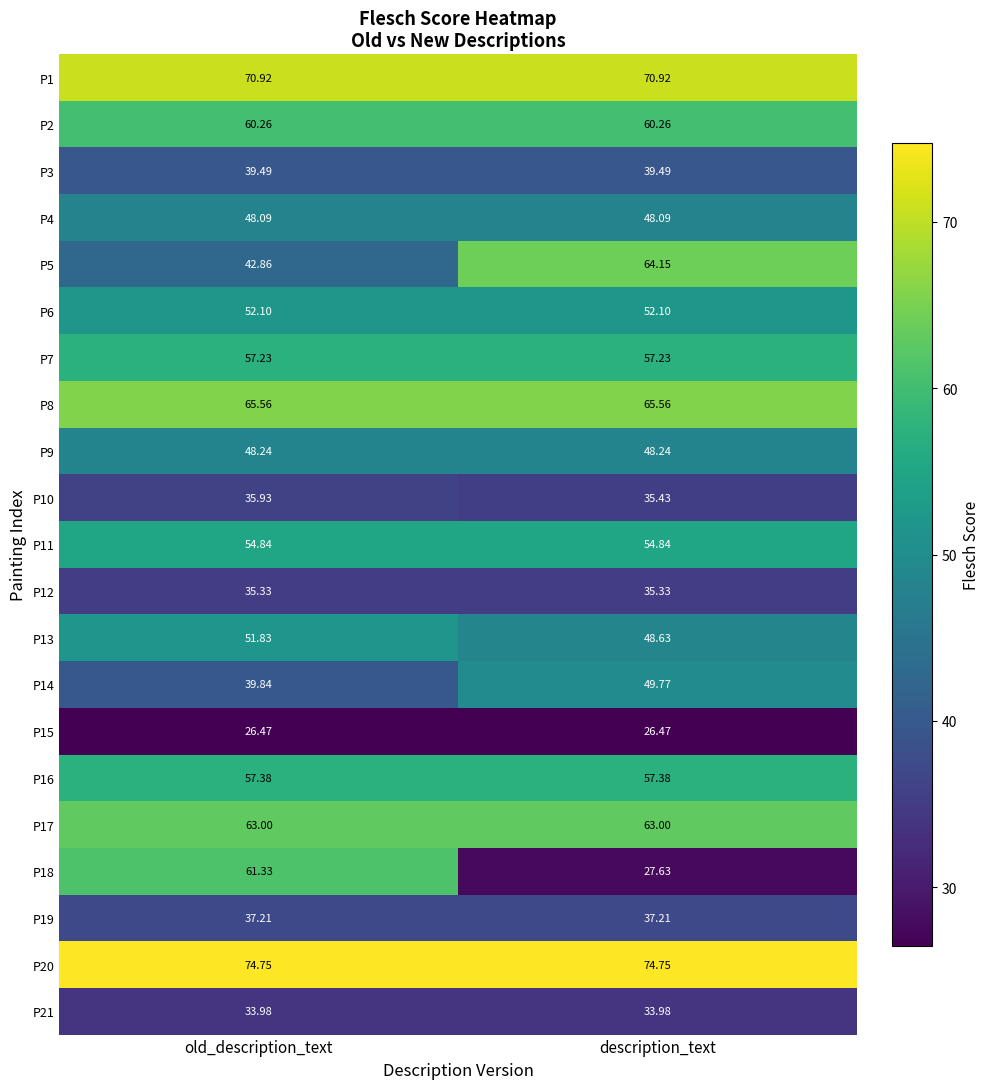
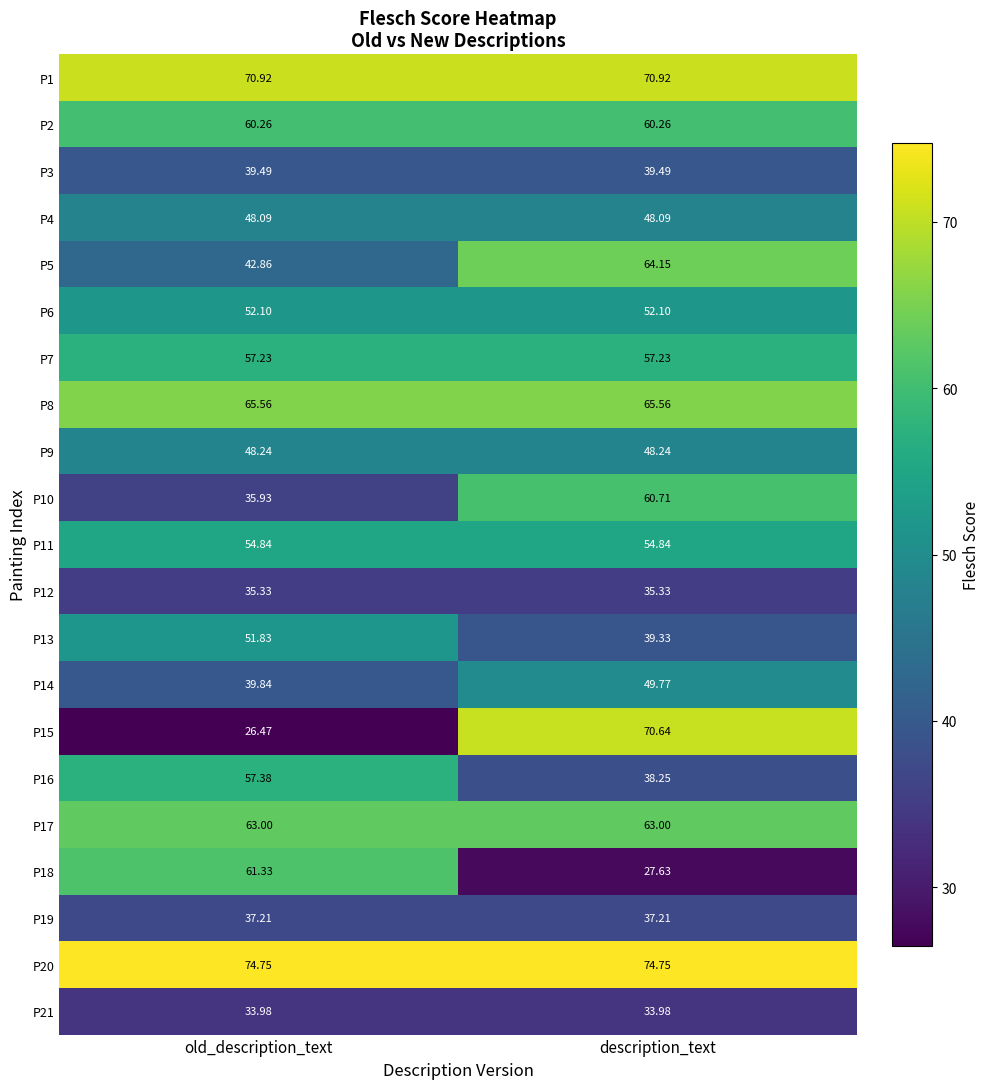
P10, description_text: 35.43 -> 60.71
P13, description_text: 48.63 -> 39.33
P15, description_text: 26.47 -> 70.64
P16, description_text: 57.38 -> 38.25
